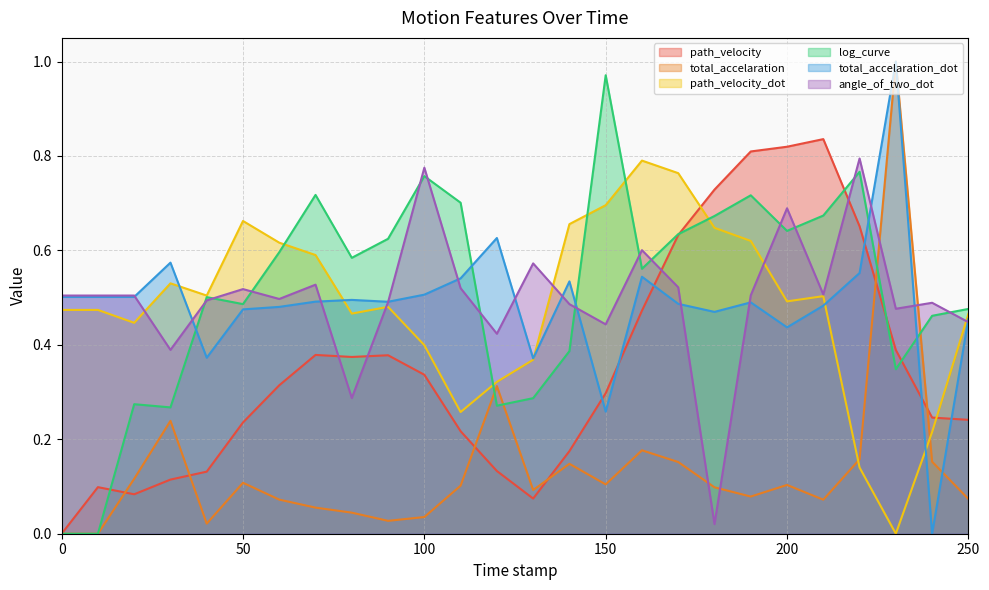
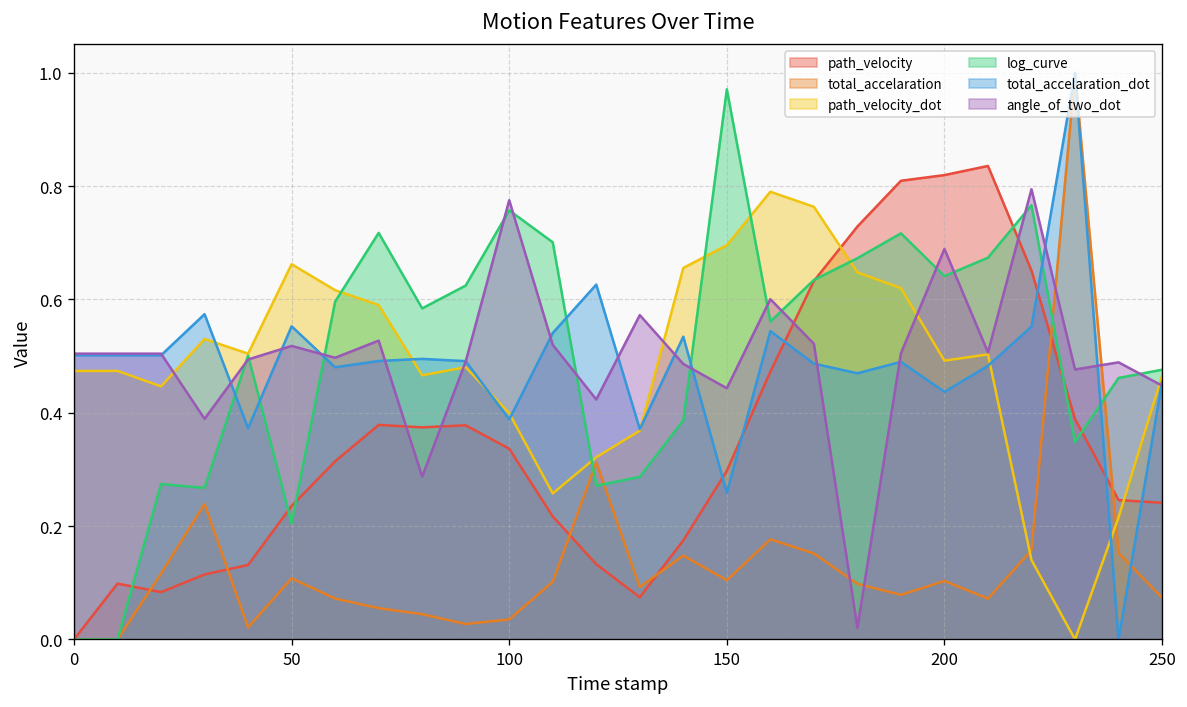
log_curve, 50: 0.49 -> 0.20
total_accelaration_dot, 50: 0.48 -> 0.55
total_accelaration_dot, 100: 0.51 -> 0.39
